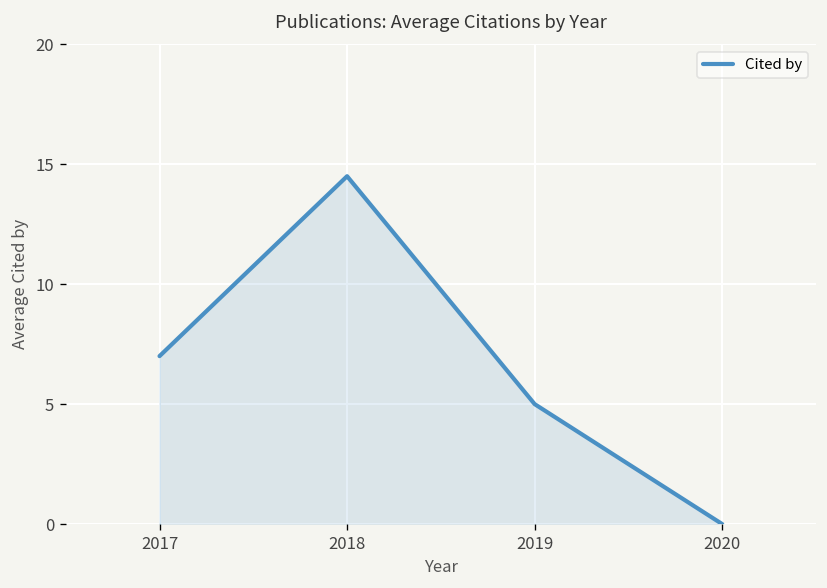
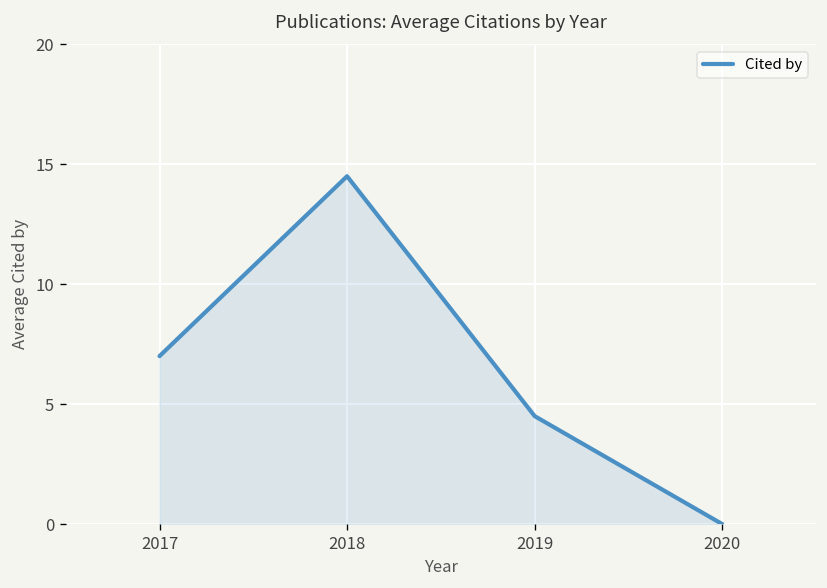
2019: 5.0 -> 4.5
